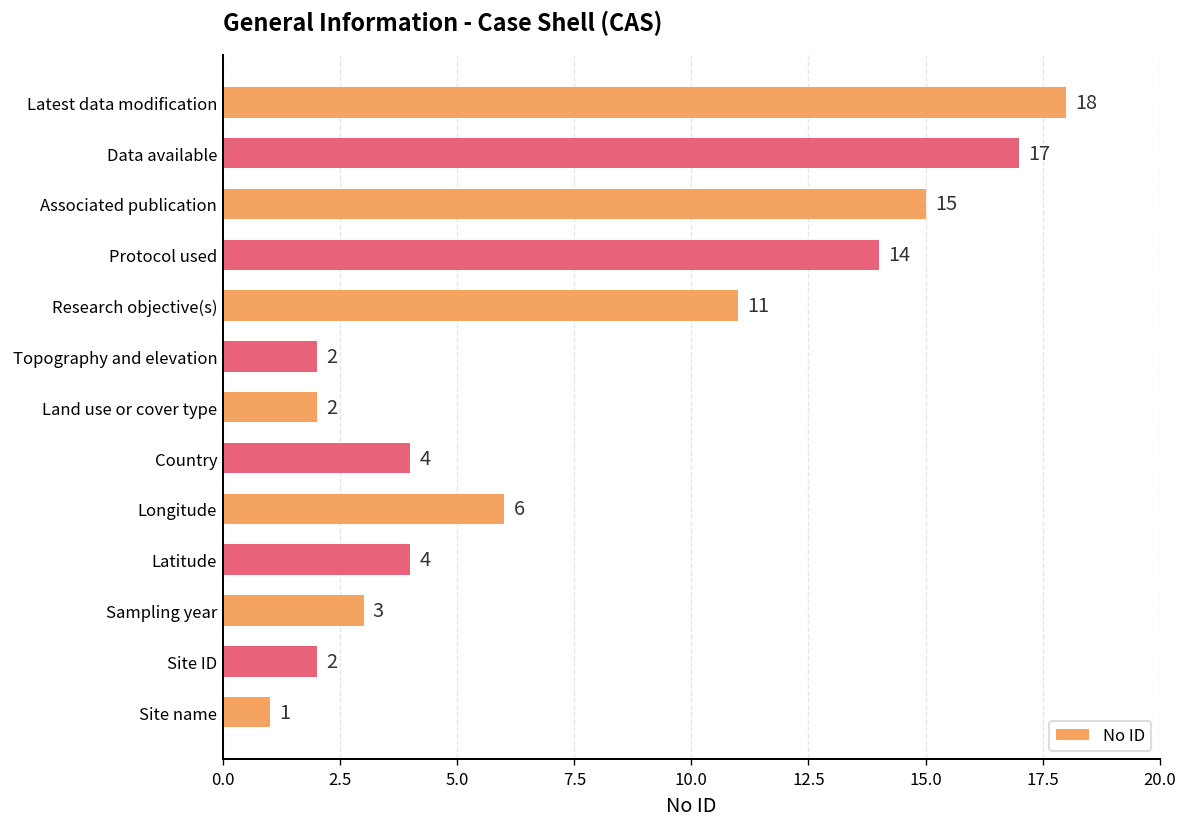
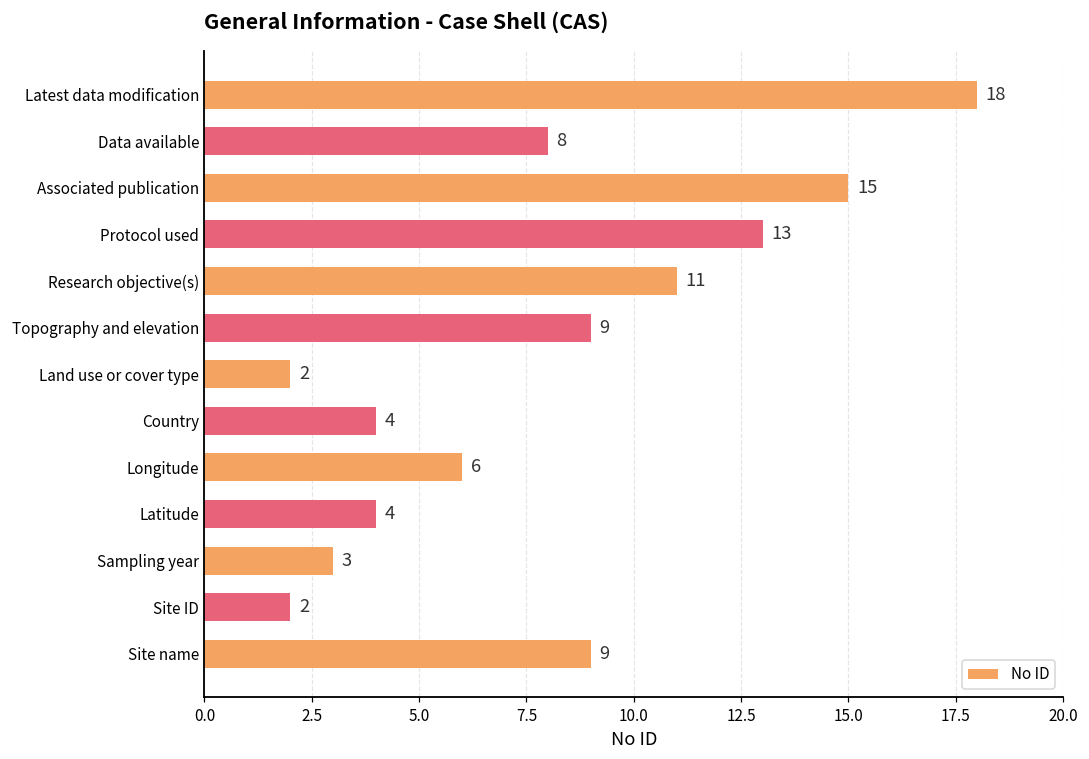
Data available: 17 -> 8
Protocol used: 14 -> 13
Topography and elevation: 2 -> 9
Site name: 1 -> 9
